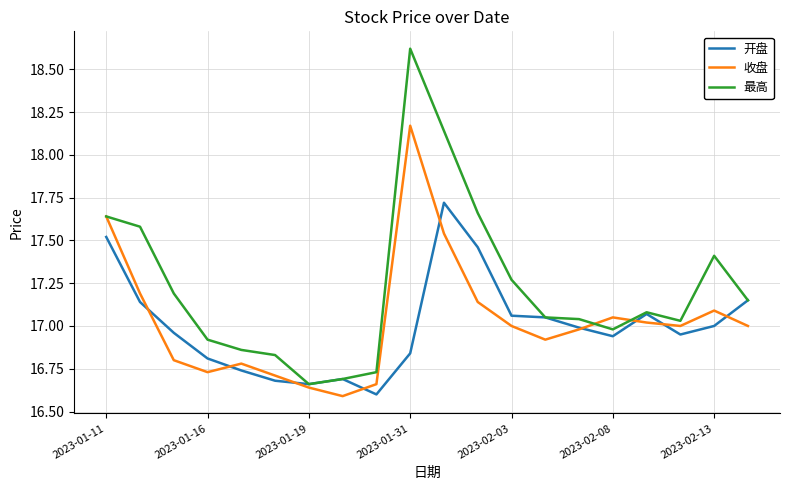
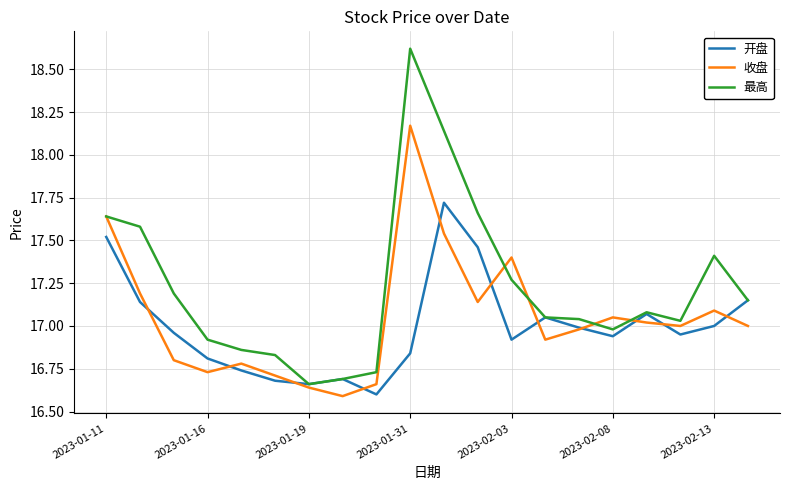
开盘, 2023-02-03: 17.06 -> 16.92
收盘, 2023-02-03: 17.0 -> 17.4
